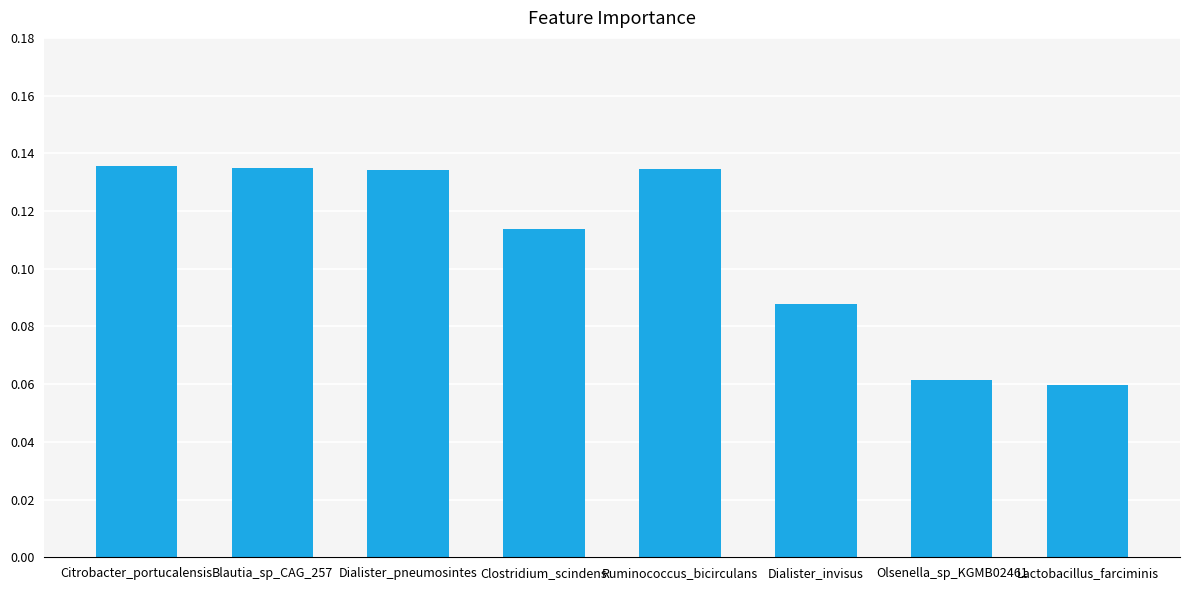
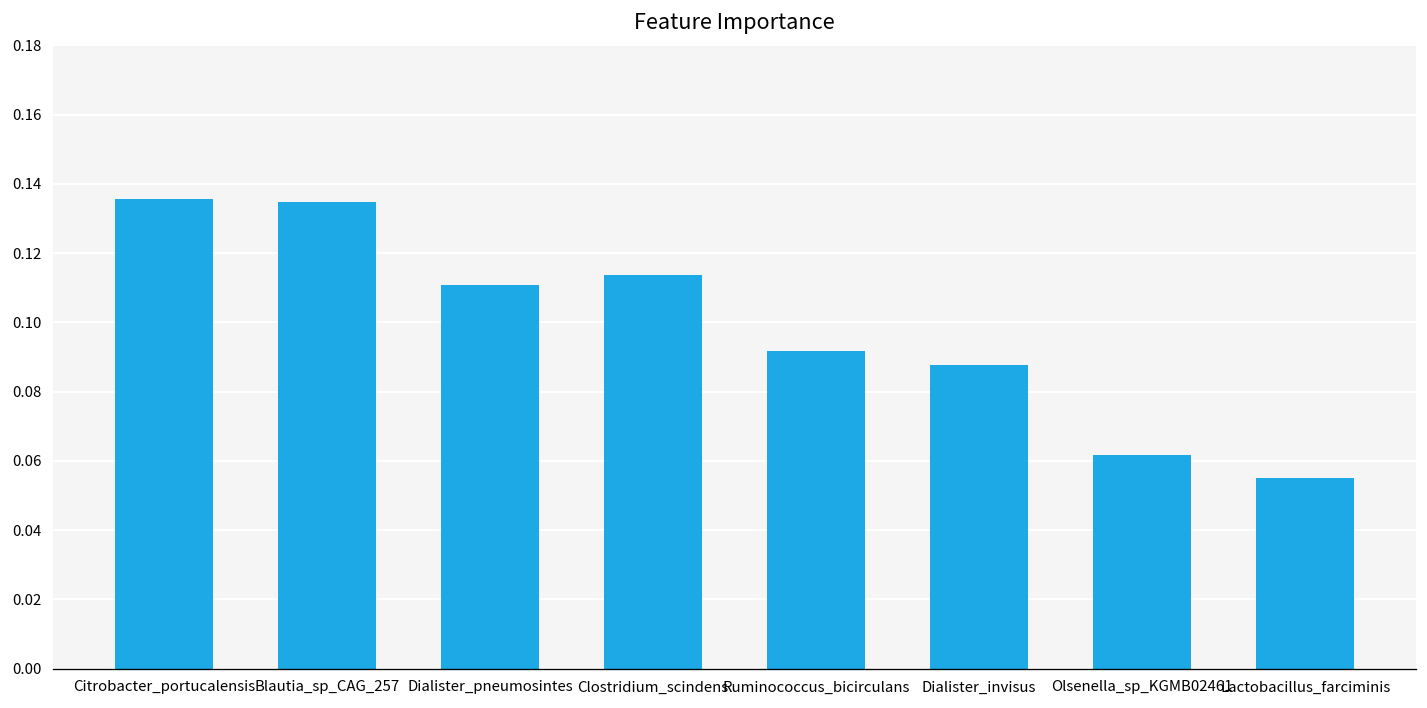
Dialister_pneumosintes: 0.134 -> 0.111
Ruminococcus_bicirculans: 0.135 -> 0.092
Lactobacillus_farciminis: 0.060 -> 0.055
